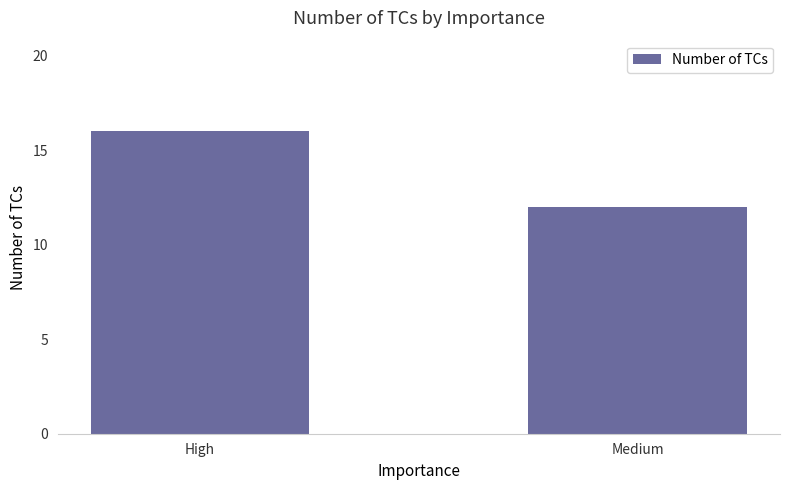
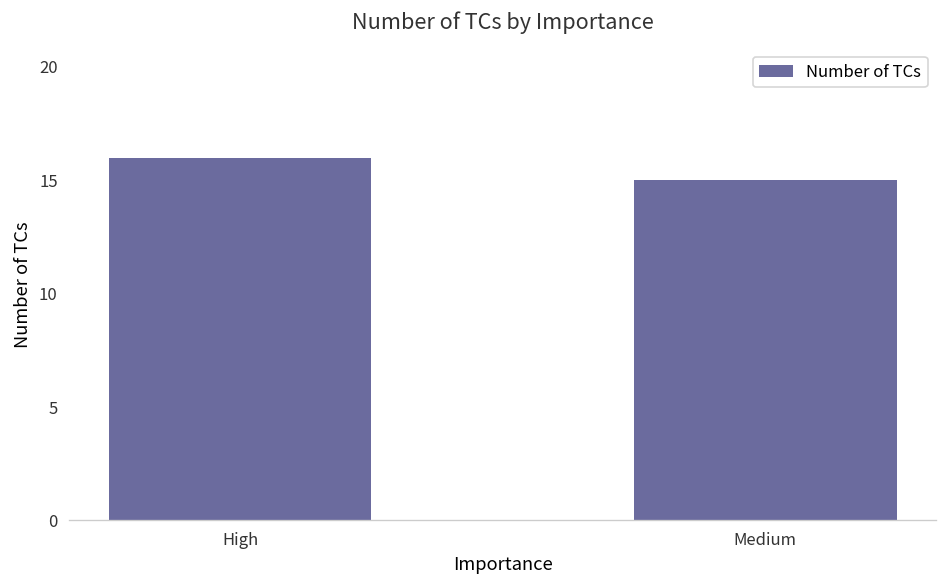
Medium: 12 -> 15
